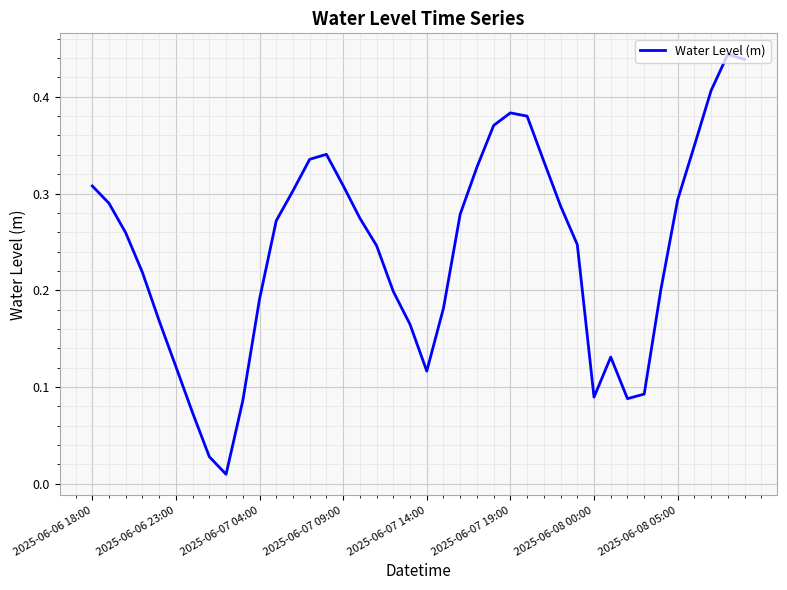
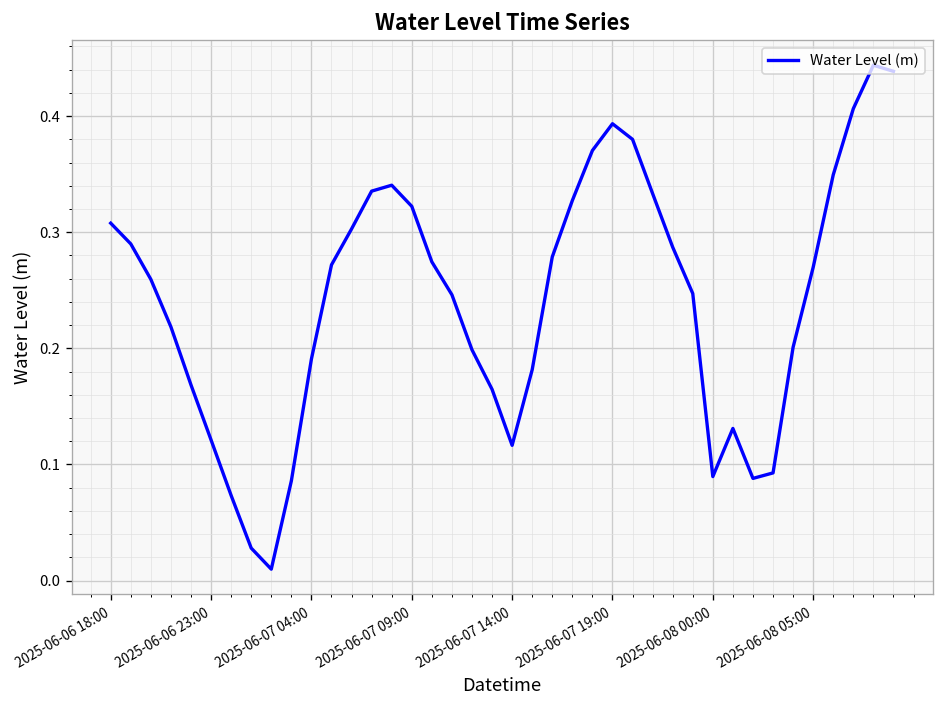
2025-06-07 09:00: 0.31 -> 0.32
2025-06-07 19:00: 0.38 -> 0.39
2025-06-08 05:00: 0.29 -> 0.27
